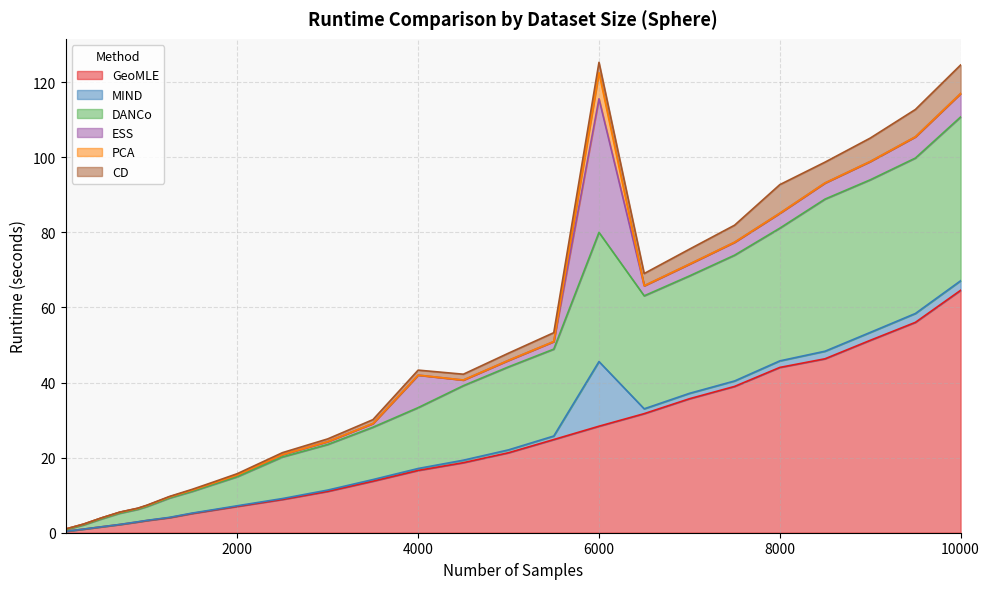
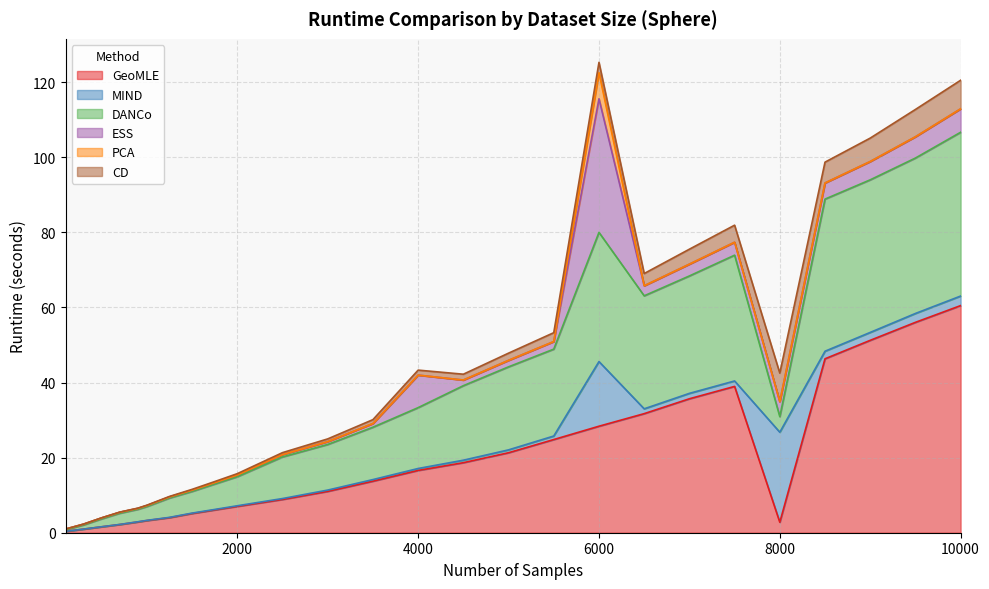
GeoMLE, 8000: 44 -> 3
MIND, 8000: 2 -> 24
DANCo, 8000: 35 -> 4
GeoMLE, 10000: 65 -> 60
